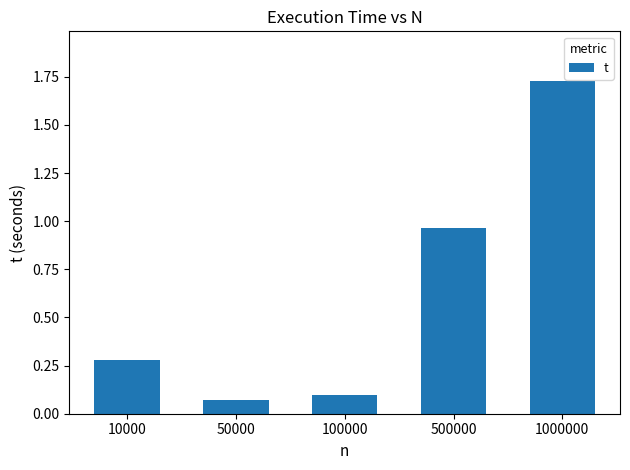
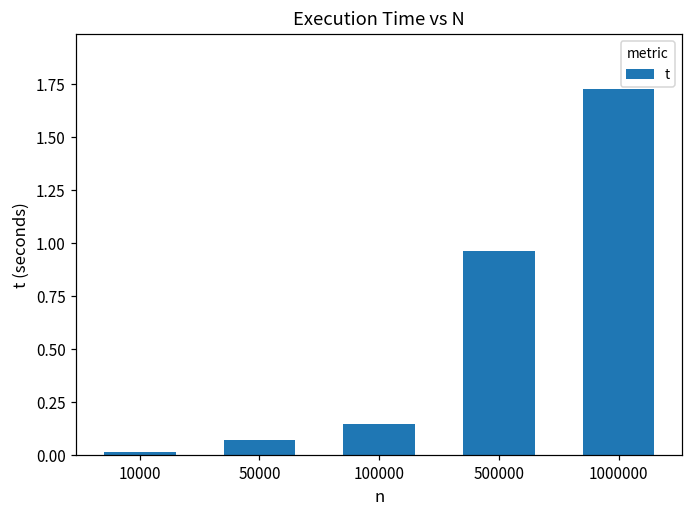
10000: 0.28 -> 0.01
100000: 0.10 -> 0.15
